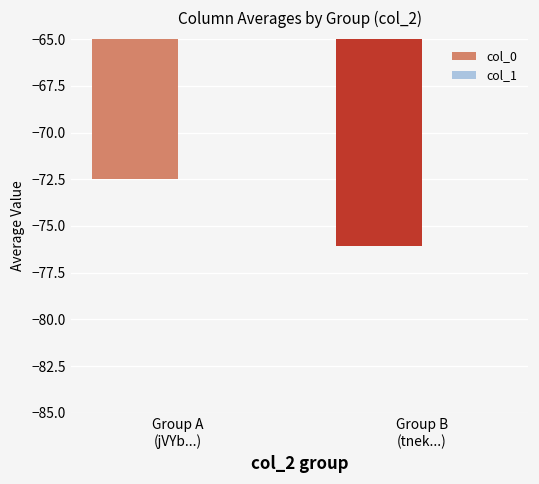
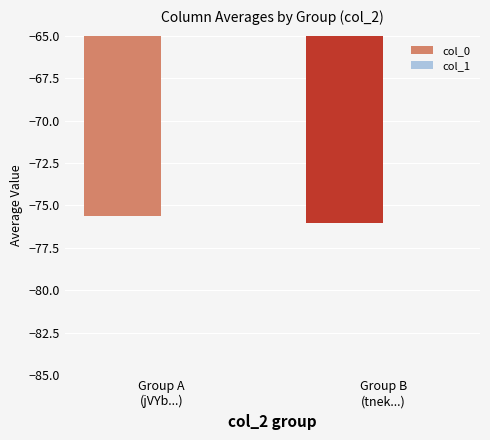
col_0, Group A (jVYb...): -72.5 -> -75.6
